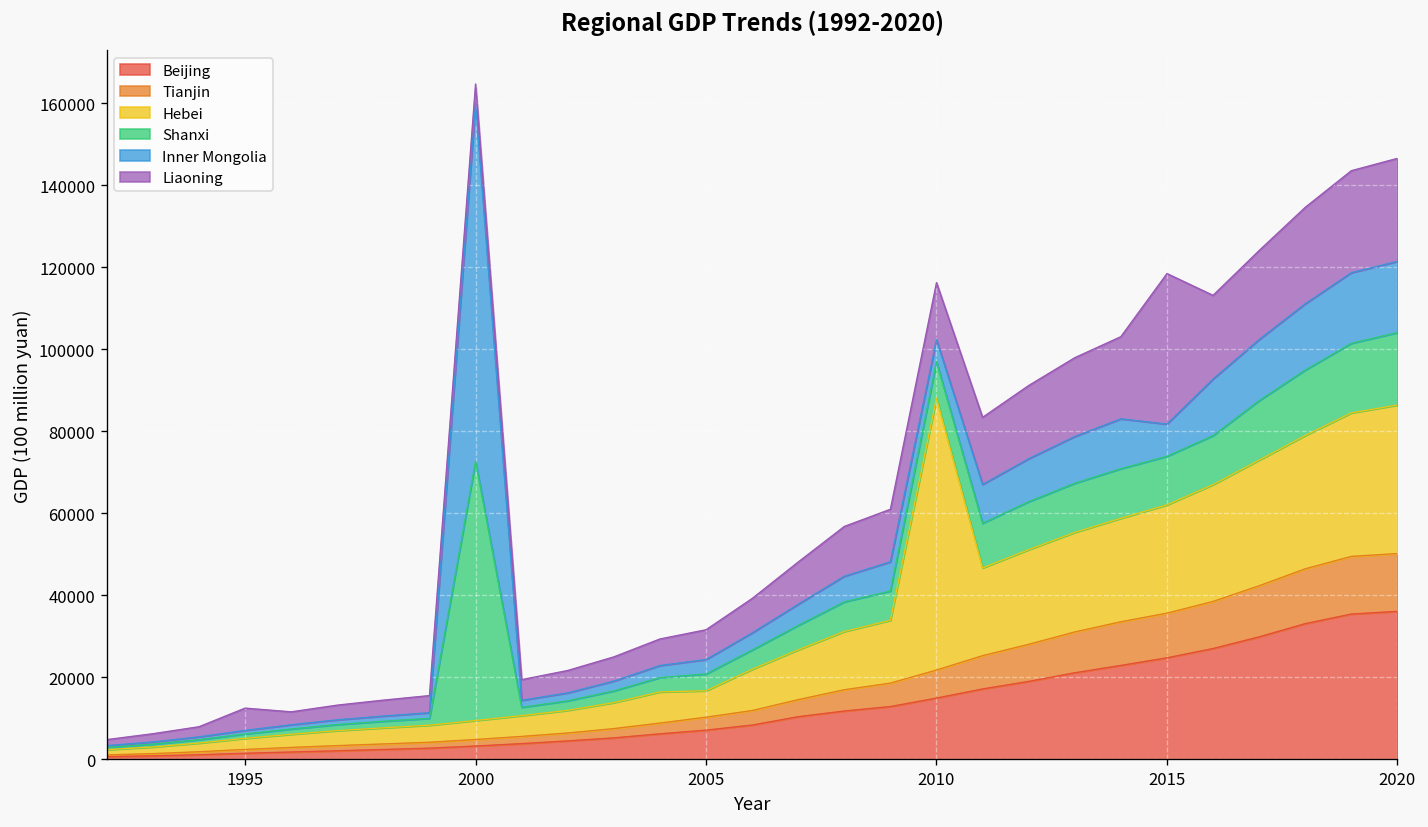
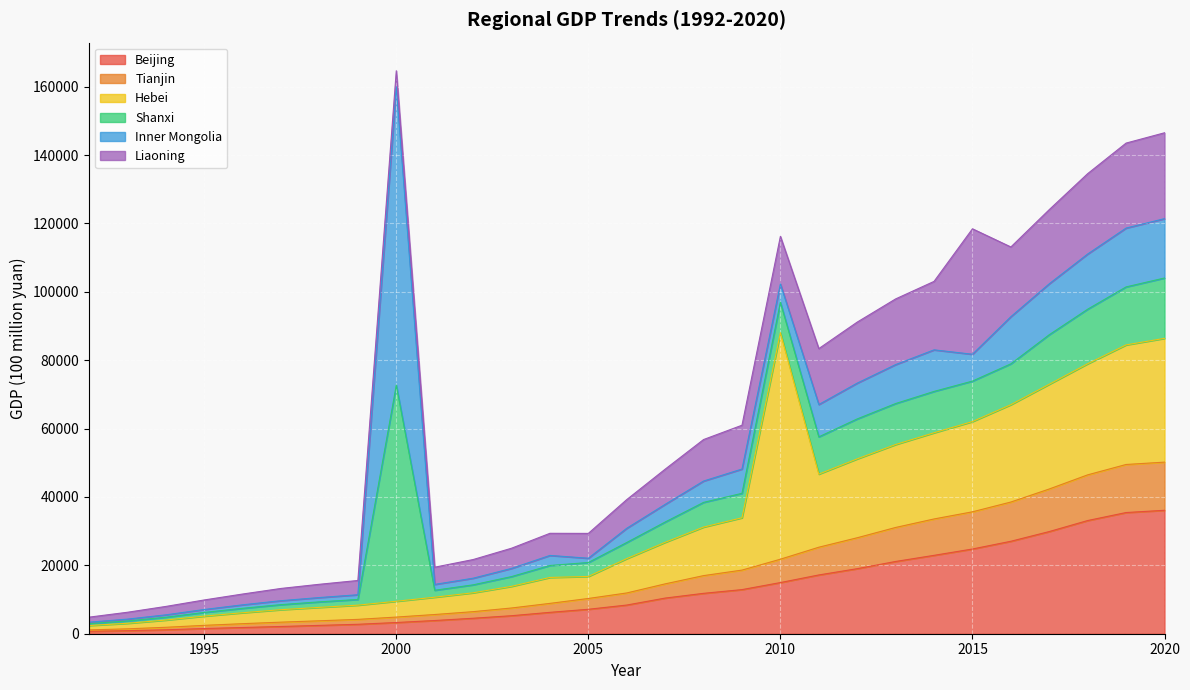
Liaoning, 1995: 5000 -> 3000
Inner Mongolia, 2005: 4000 -> 1000
